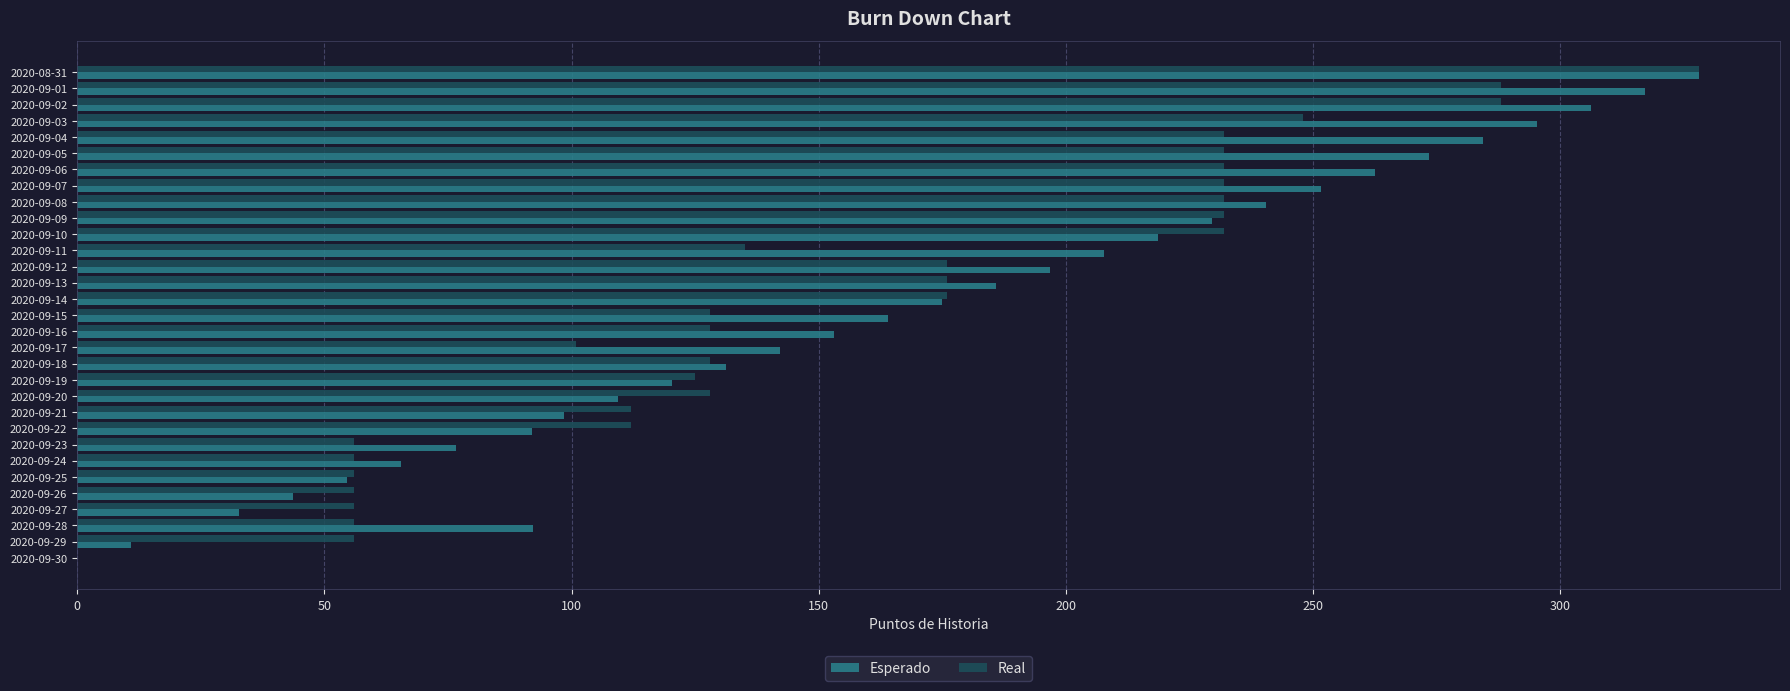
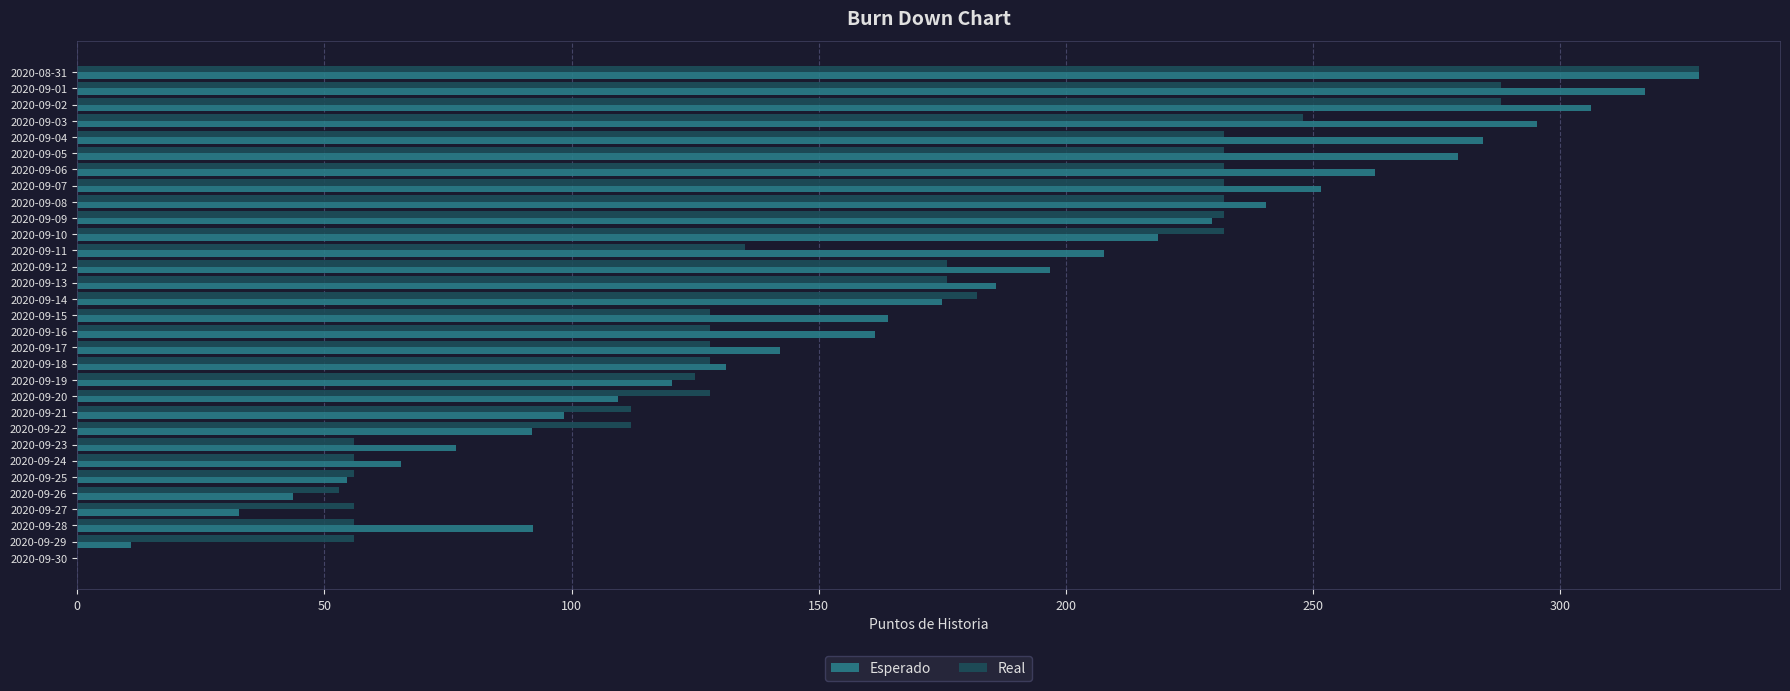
Esperado, 2020-09-05: 273 -> 279
Real, 2020-09-14: 176 -> 182
Esperado, 2020-09-16: 153 -> 161
Real, 2020-09-17: 101 -> 128
Real, 2020-09-26: 56 -> 53
